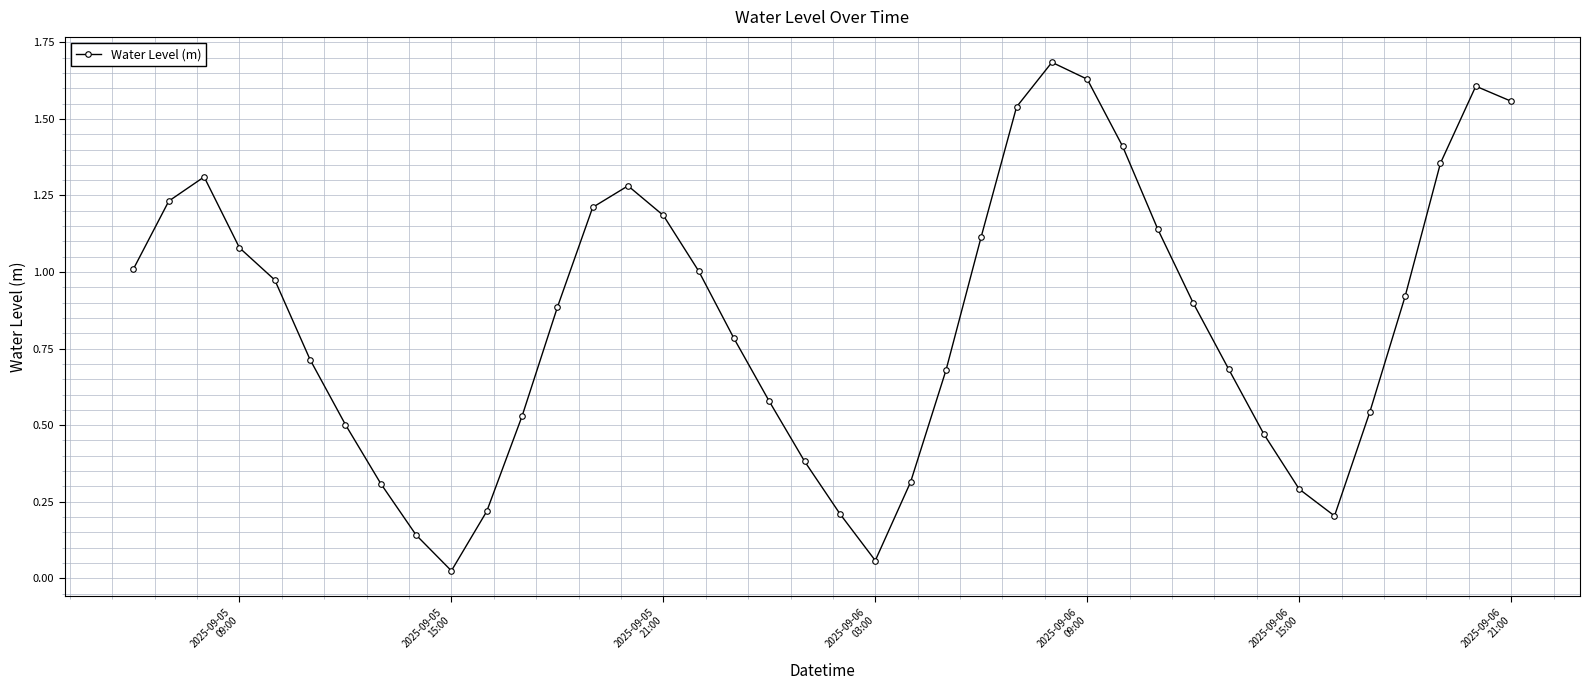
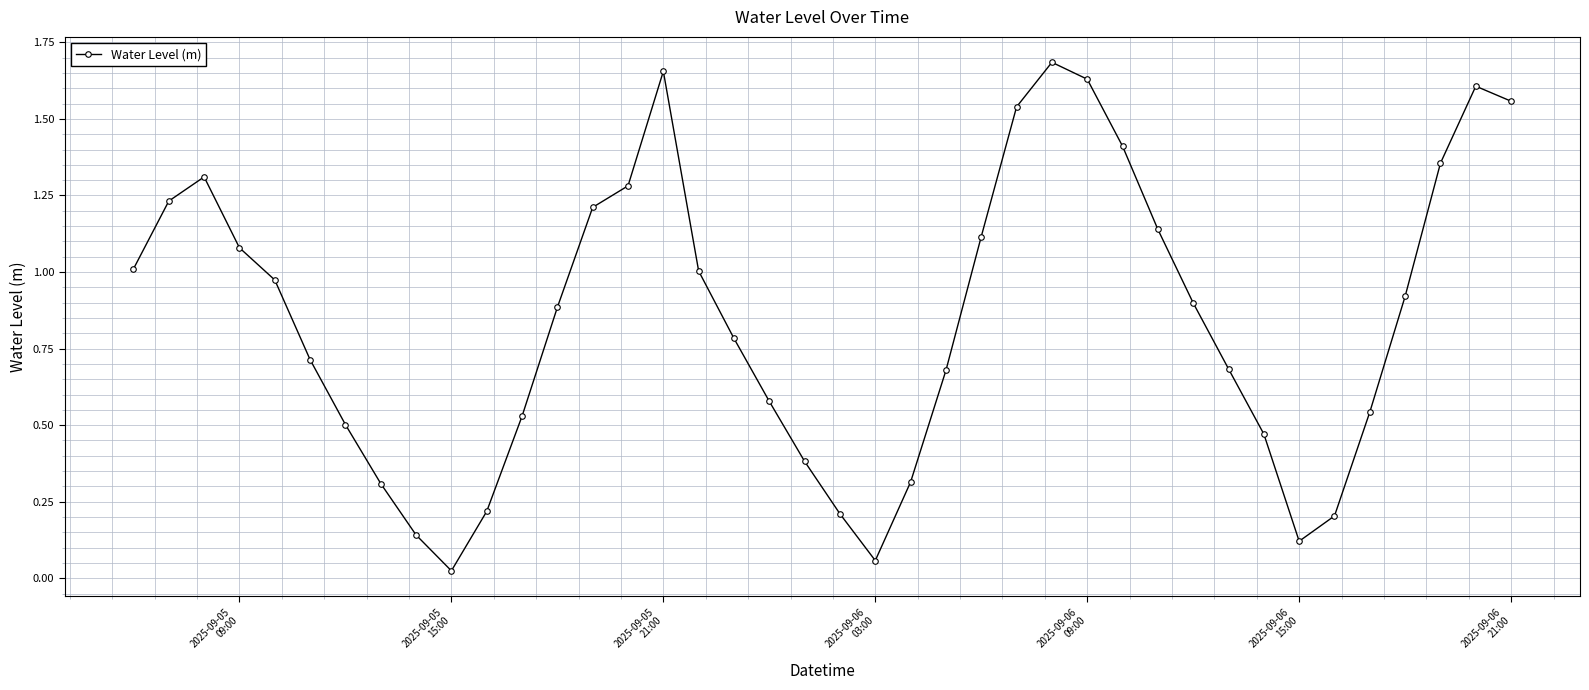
2025-09-05 21:00: 1.18 -> 1.66
2025-09-06 15:00: 0.29 -> 0.12
